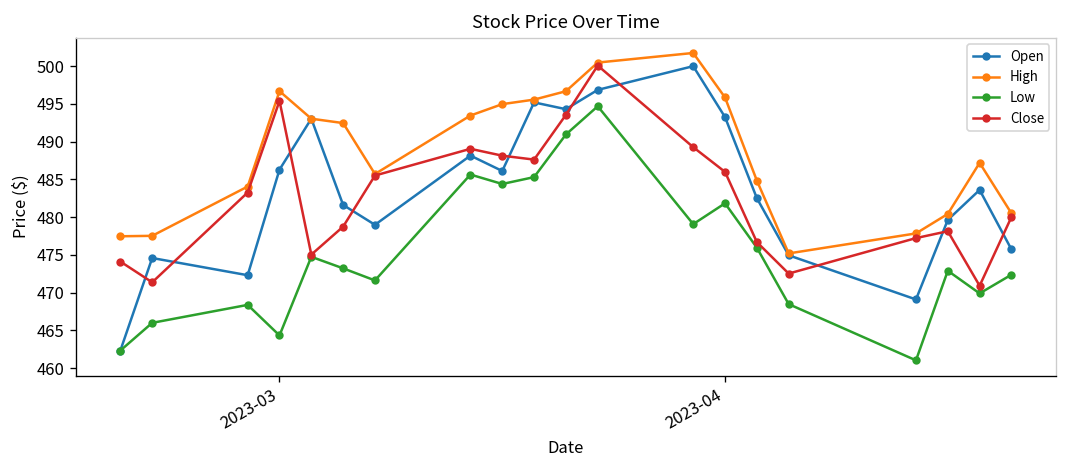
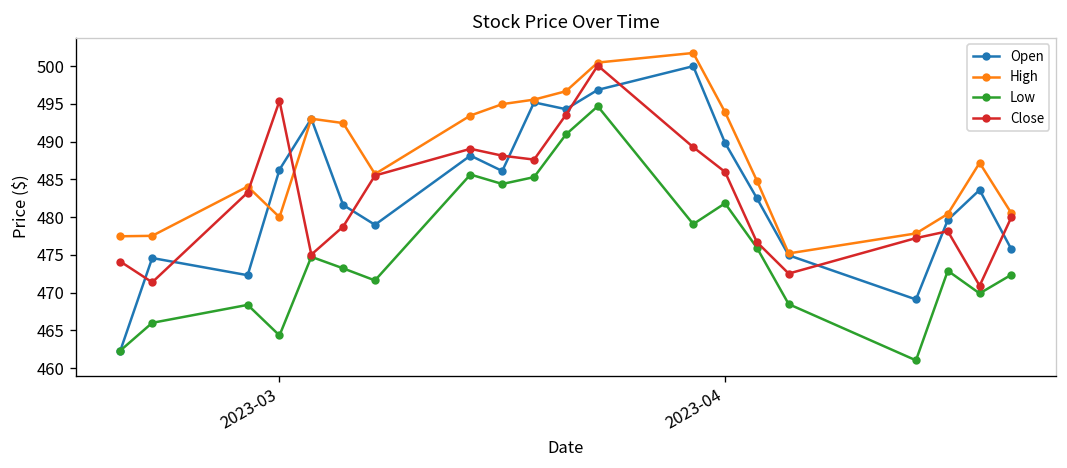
High, 2023-03: 497 -> 480
Open, 2023-04: 493 -> 490
High, 2023-04: 496 -> 494
